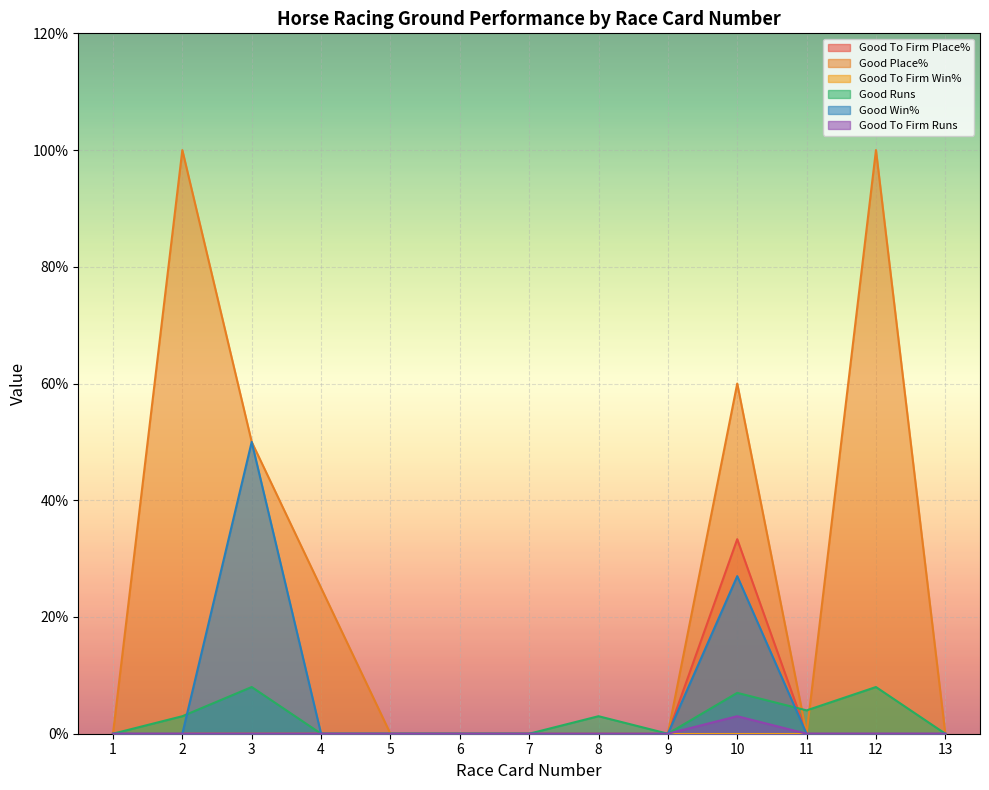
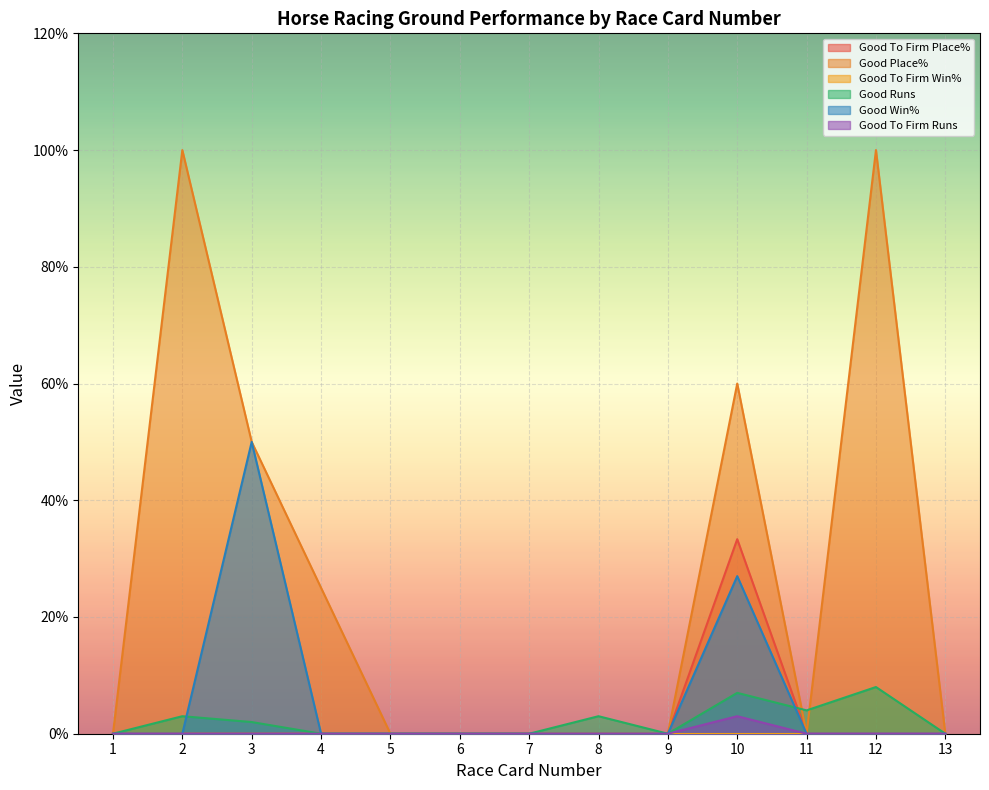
Good Runs, 3: 8% -> 2%
